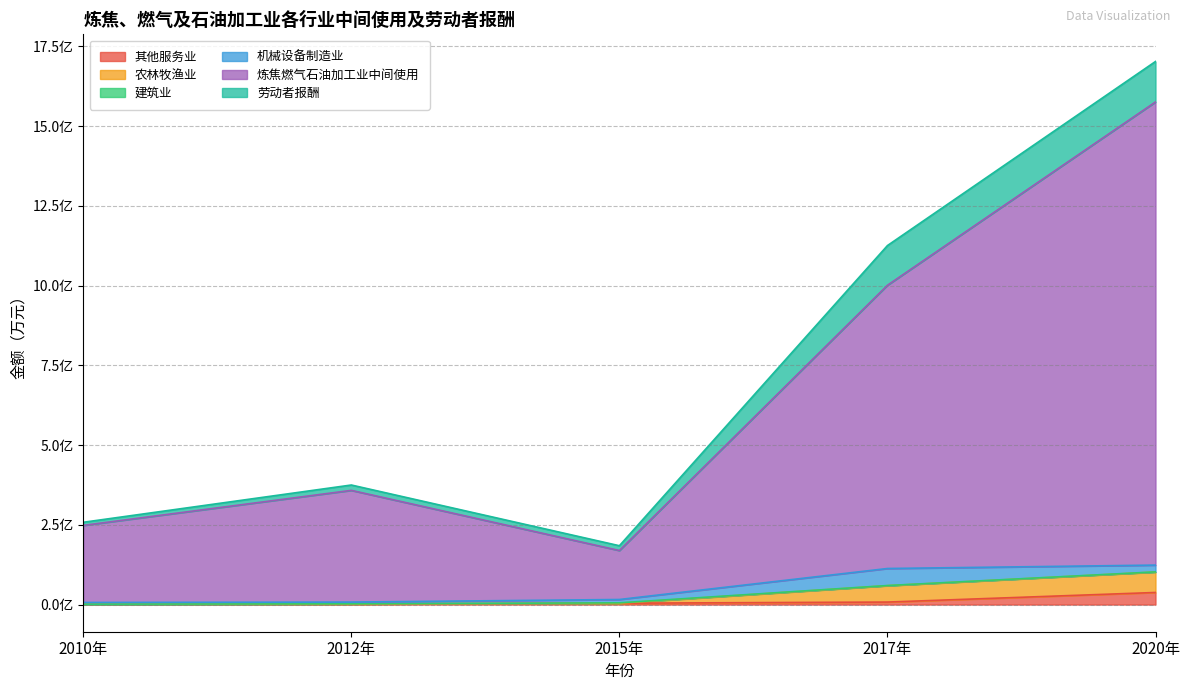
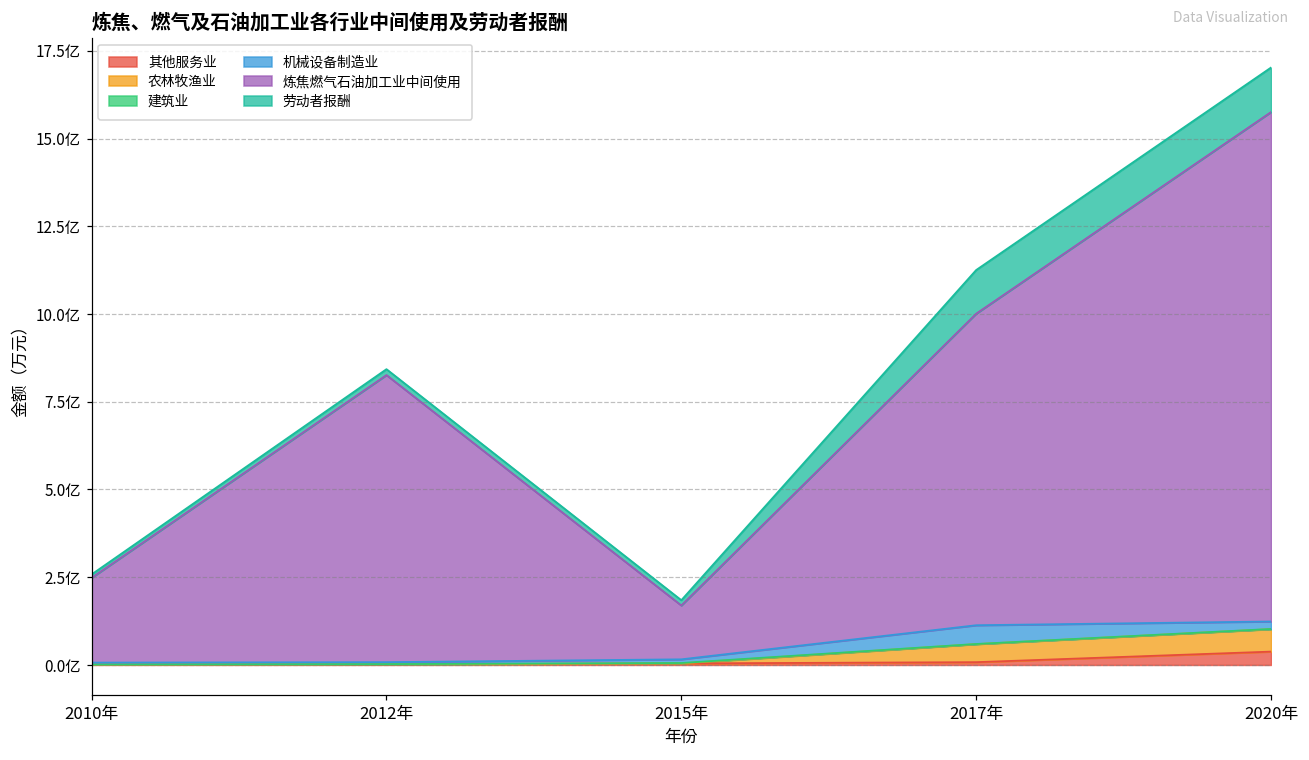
炼焦燃气石油加工业中间使用, 2012年: 3.5亿 -> 8.2亿
